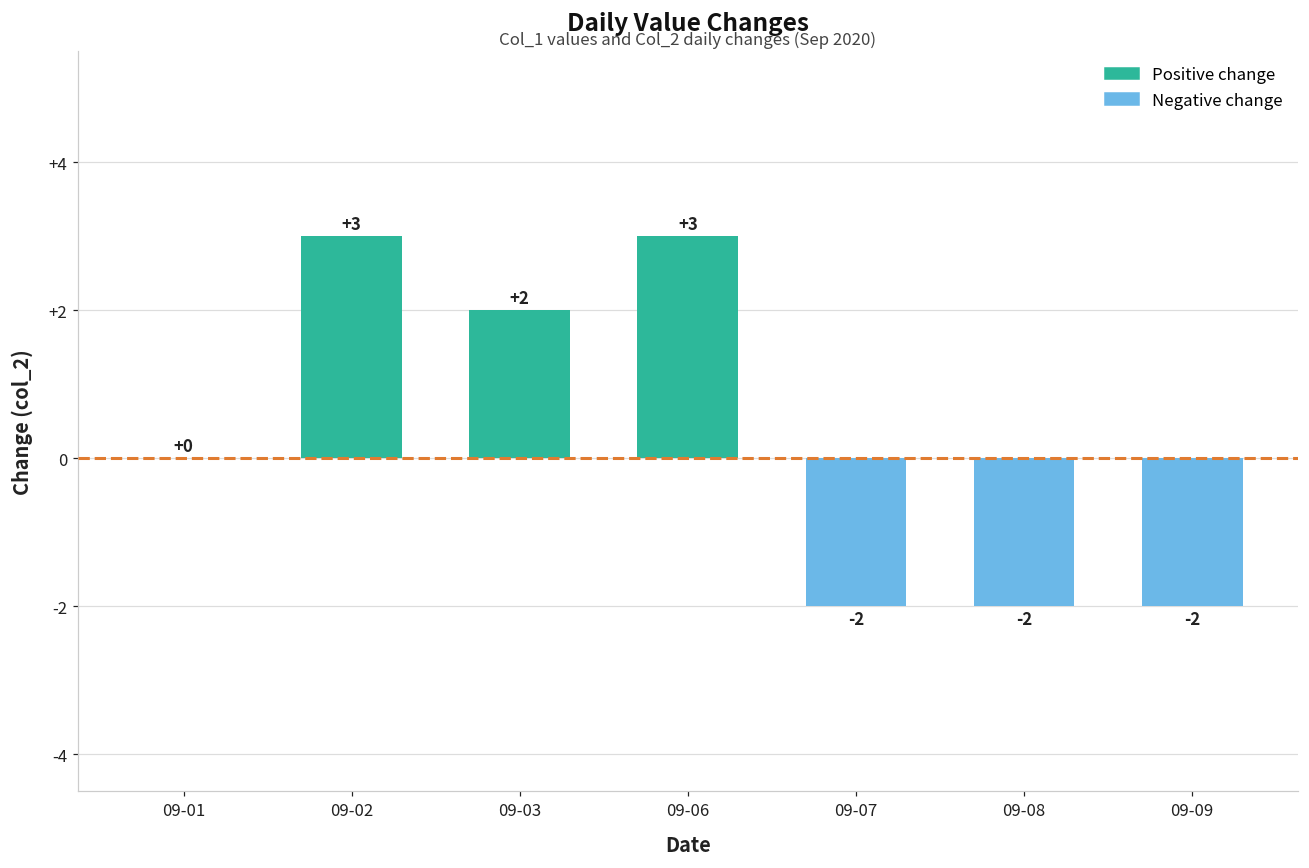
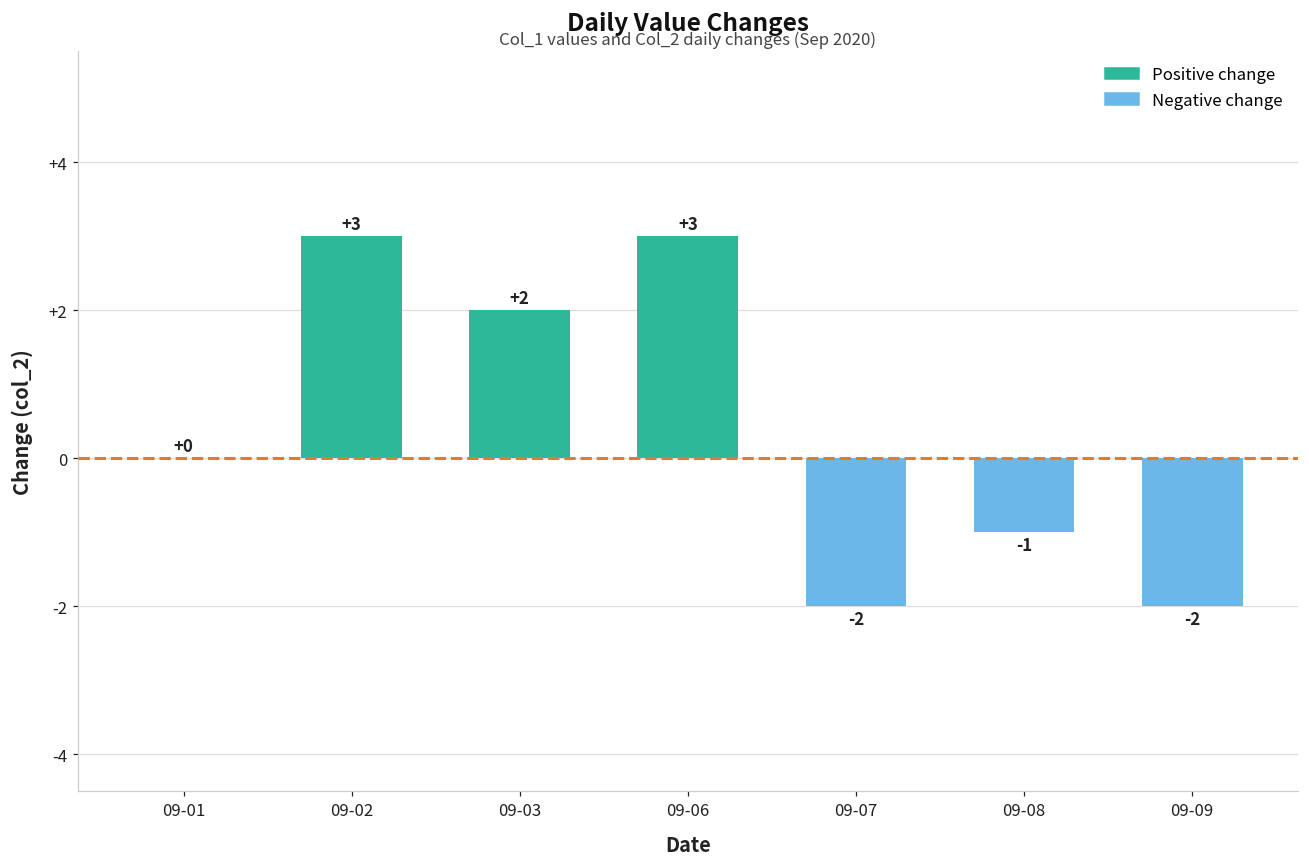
09-08: -2 -> -1
